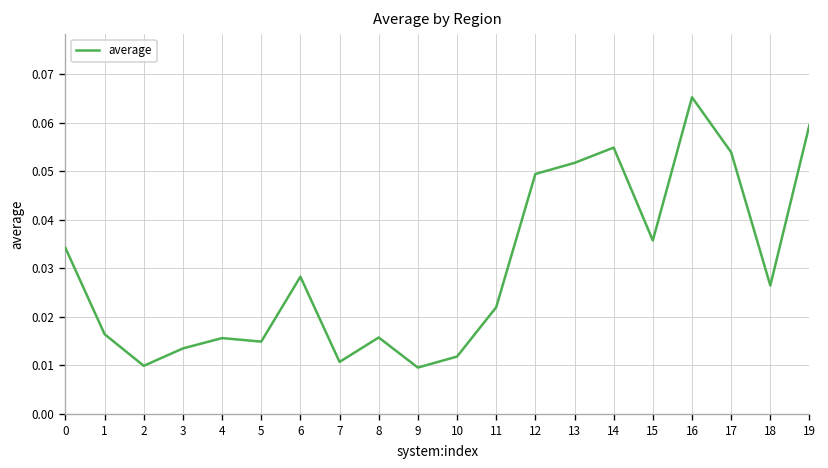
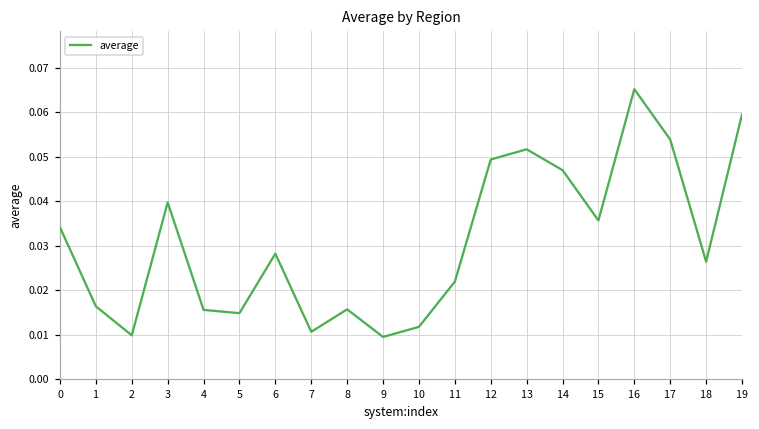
3: 0.013 -> 0.040
14: 0.055 -> 0.047
